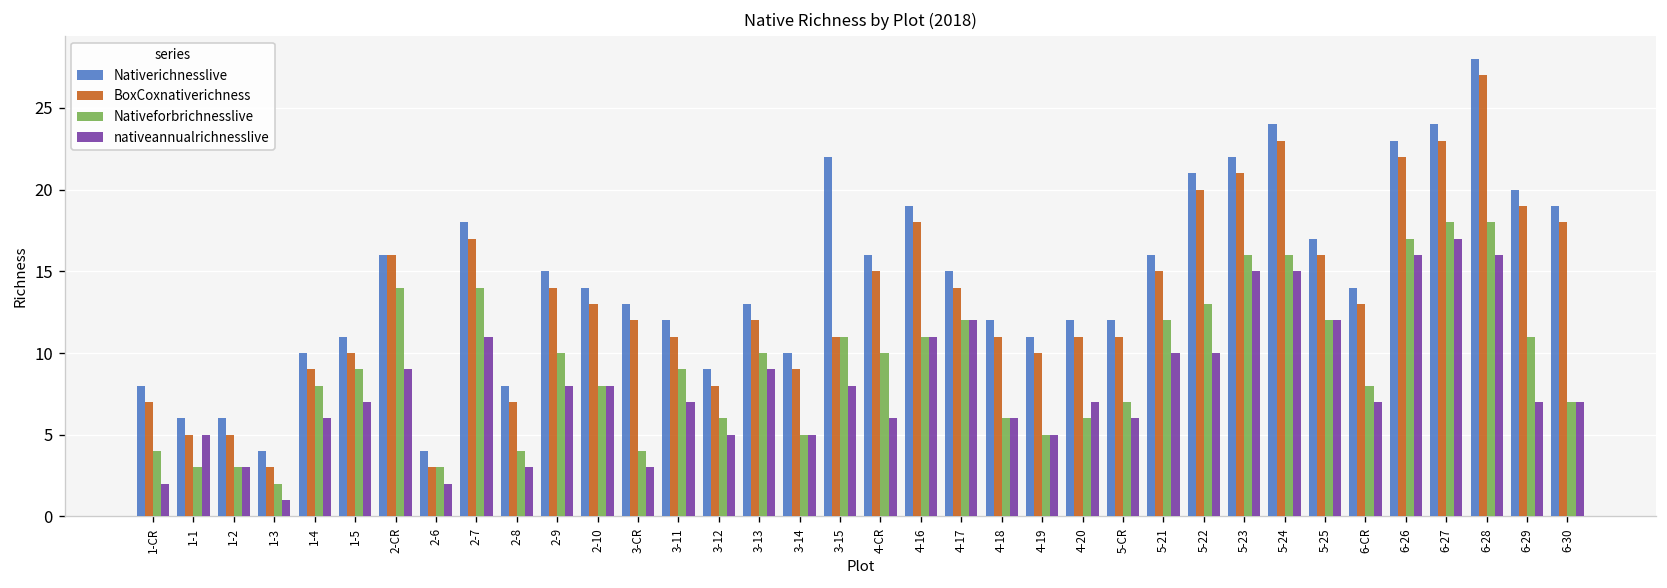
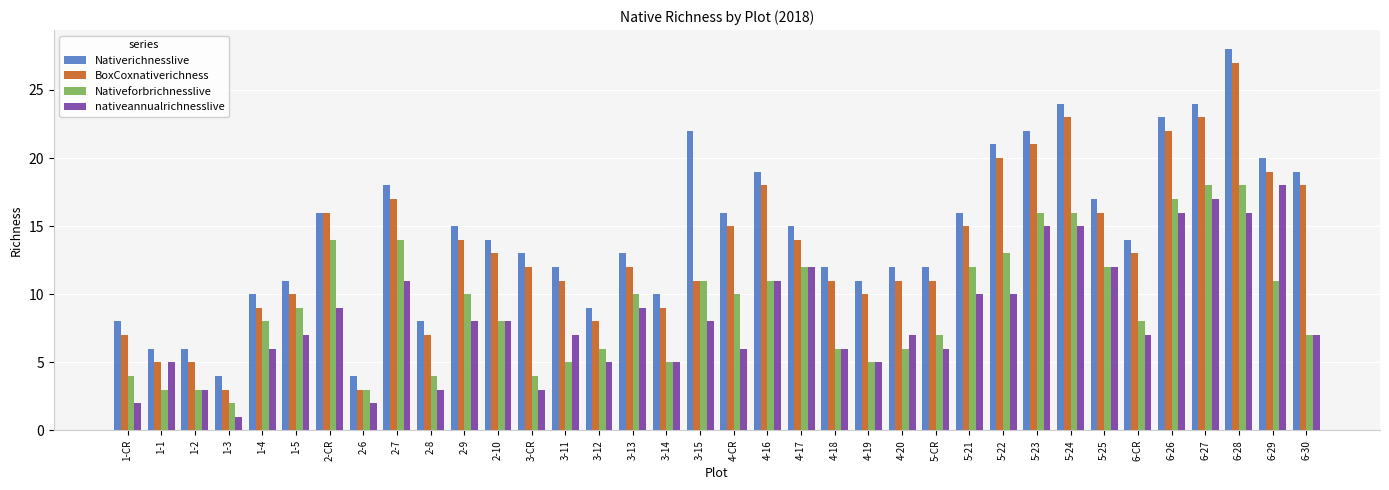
Nativeforbrichnesslive, 3-11: 9 -> 5
nativeannualrichnesslive, 6-29: 7 -> 18
